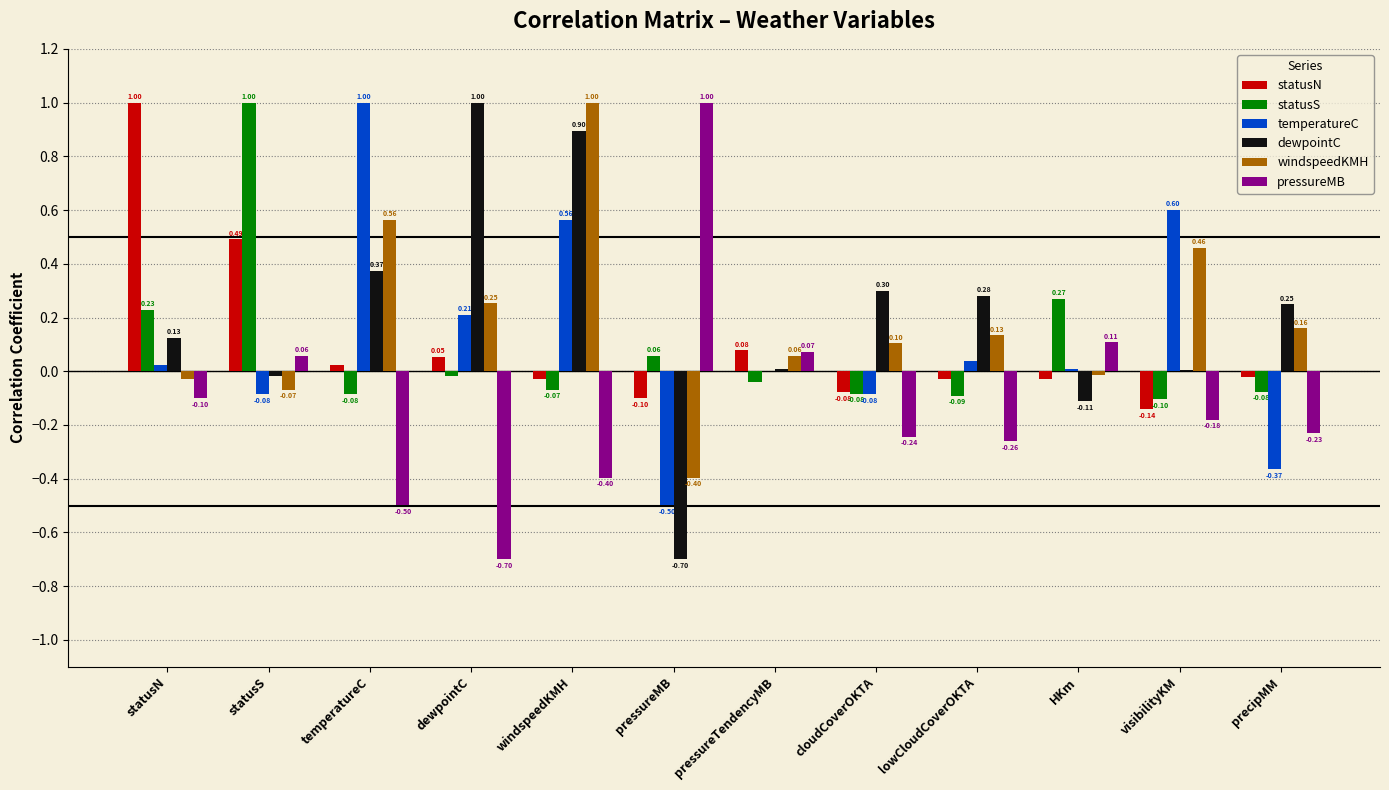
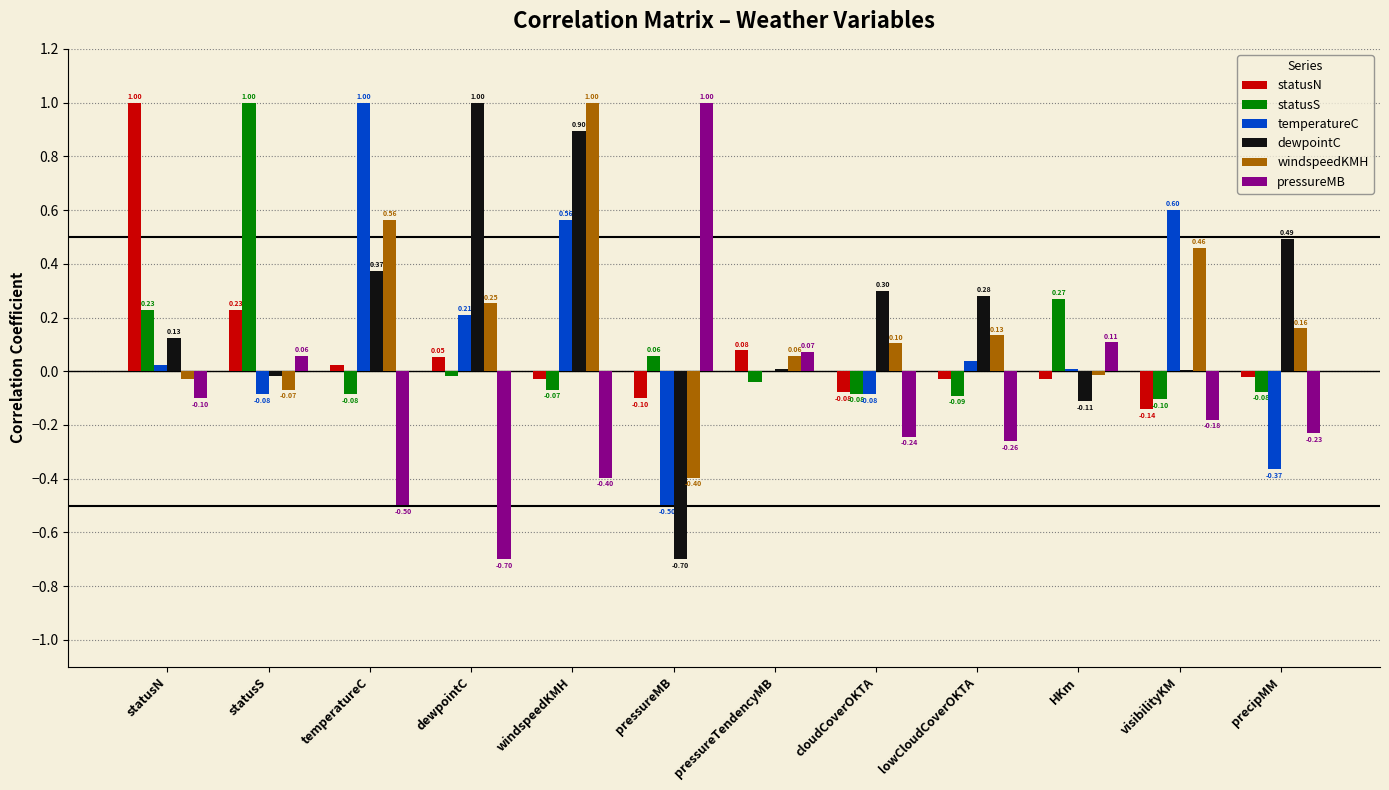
statusN, statusS: 0.49 -> 0.23
dewpointC, precipMM: 0.25 -> 0.49
